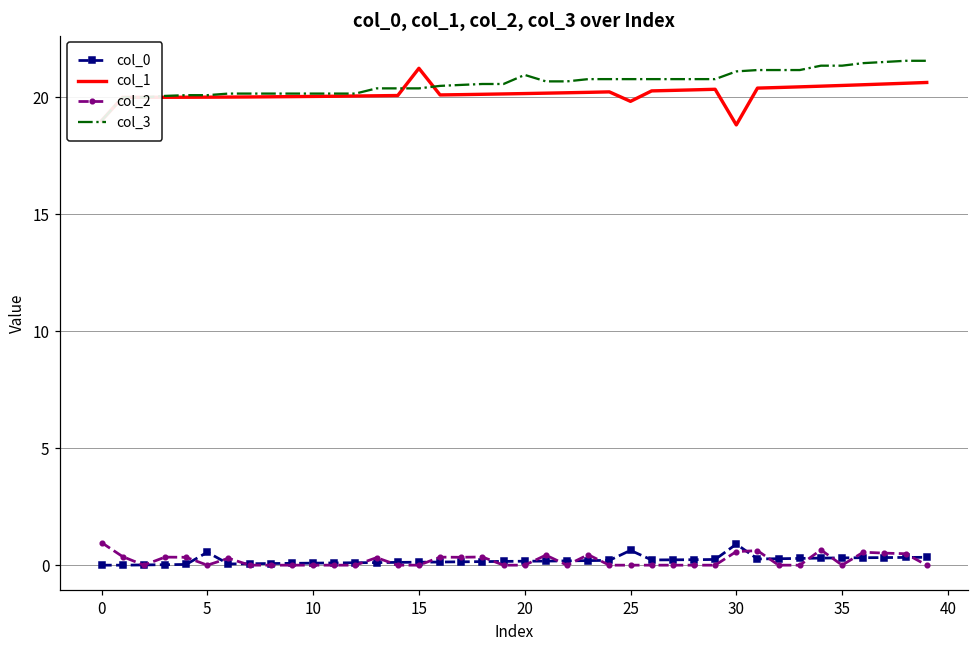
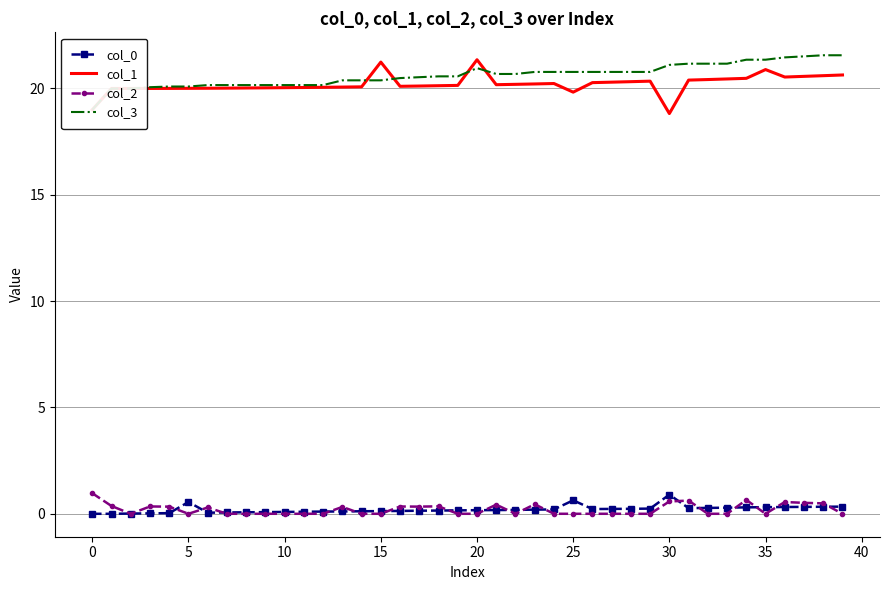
col_1, 20: 20.2 -> 21.4
col_1, 35: 20.5 -> 20.9
